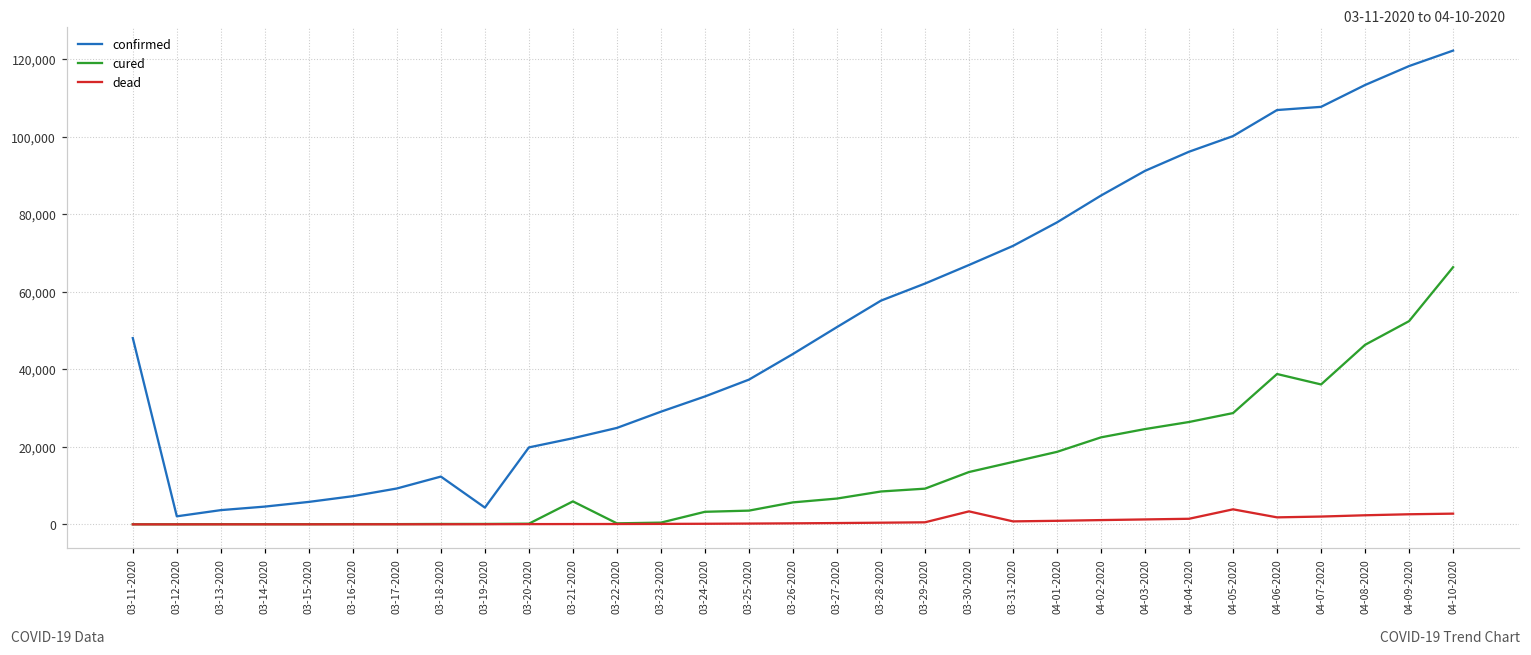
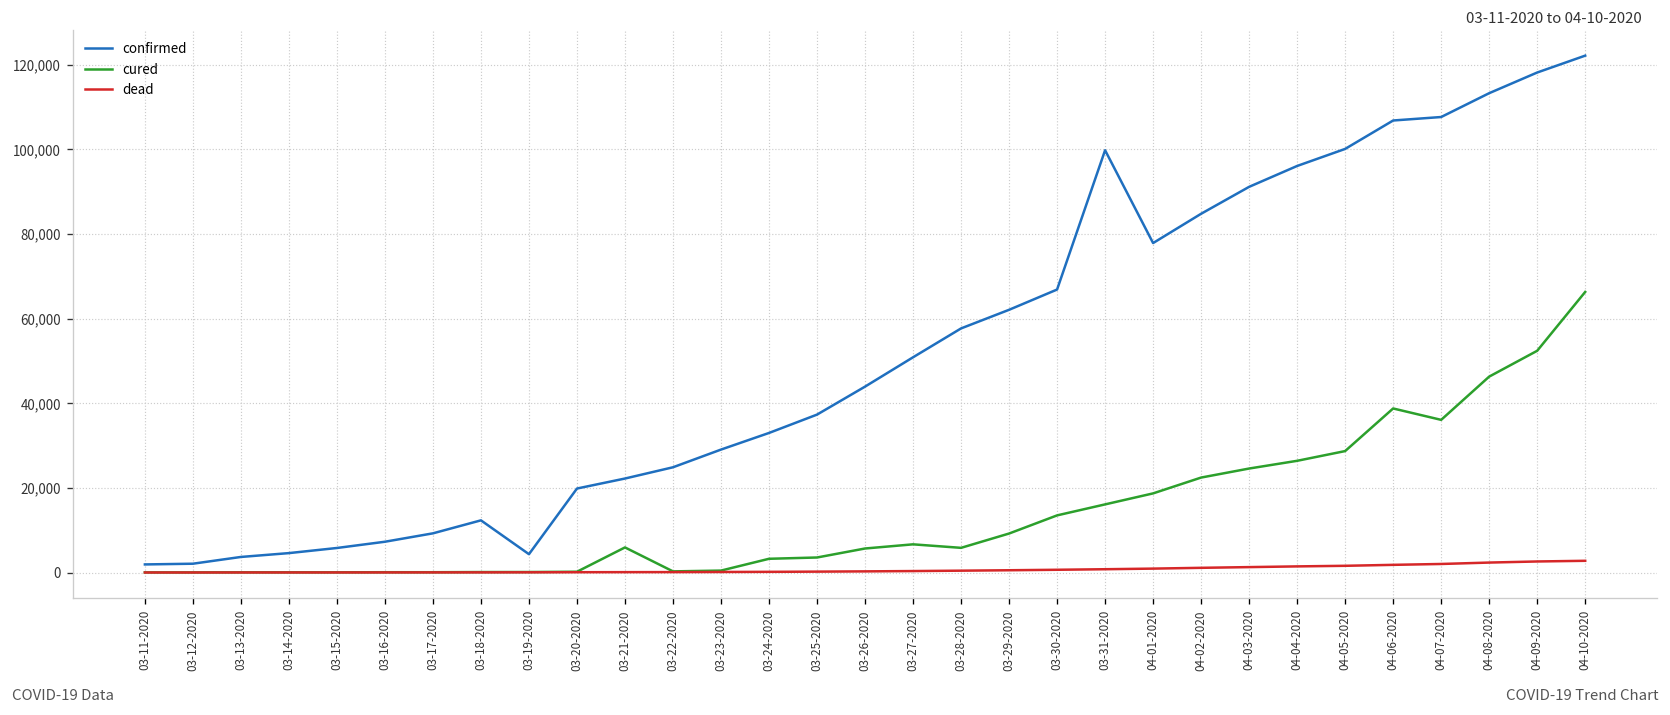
confirmed, 03-11-2020: 48,000 -> 2,000
cured, 03-28-2020: 8,000 -> 6,000
dead, 03-30-2020: 3,000 -> 1,000
confirmed, 03-31-2020: 72,000 -> 100,000
dead, 04-05-2020: 4,000 -> 2,000
